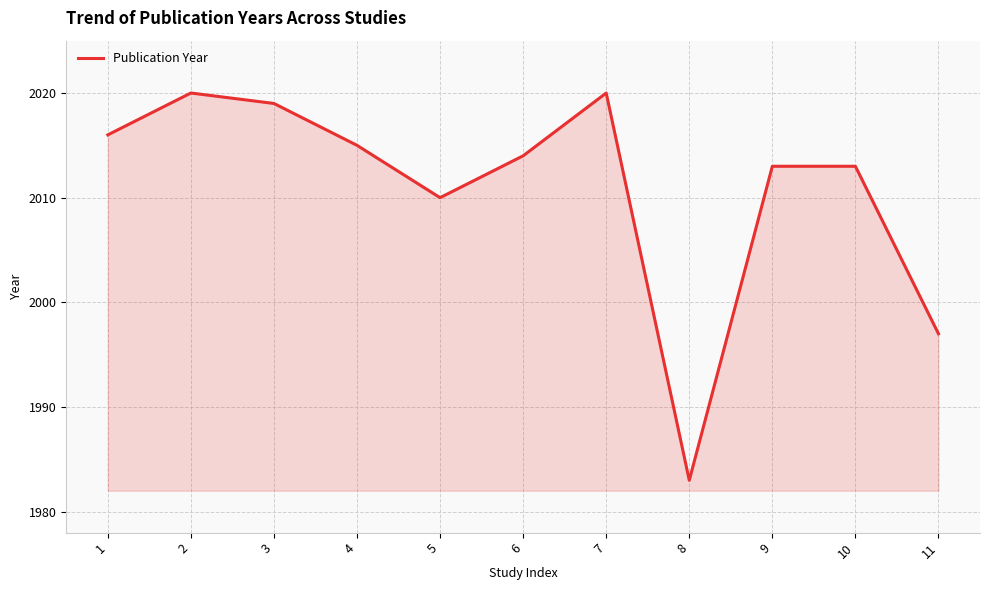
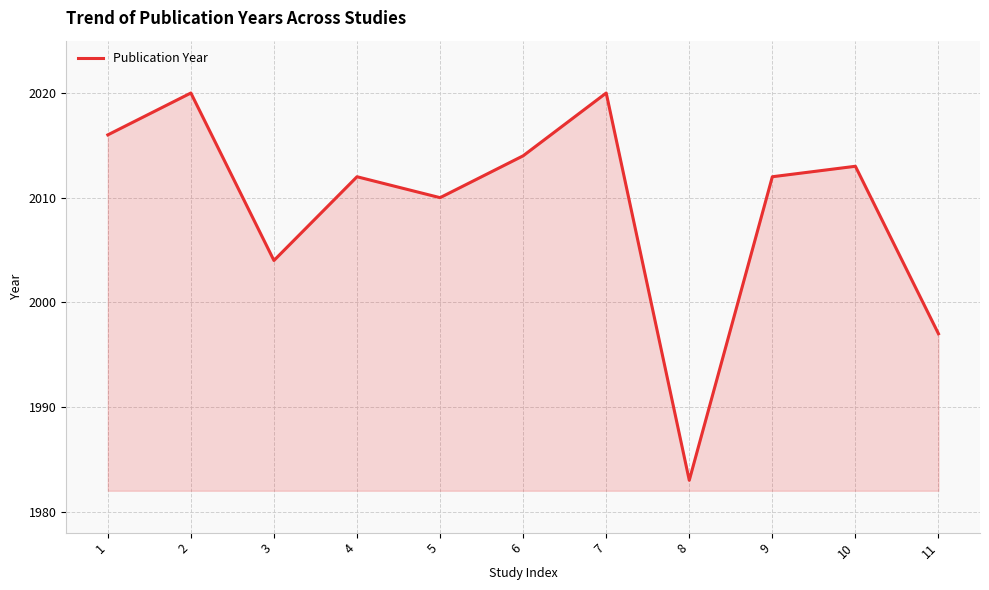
3: 2019 -> 2004
4: 2015 -> 2012
9: 2013 -> 2012
